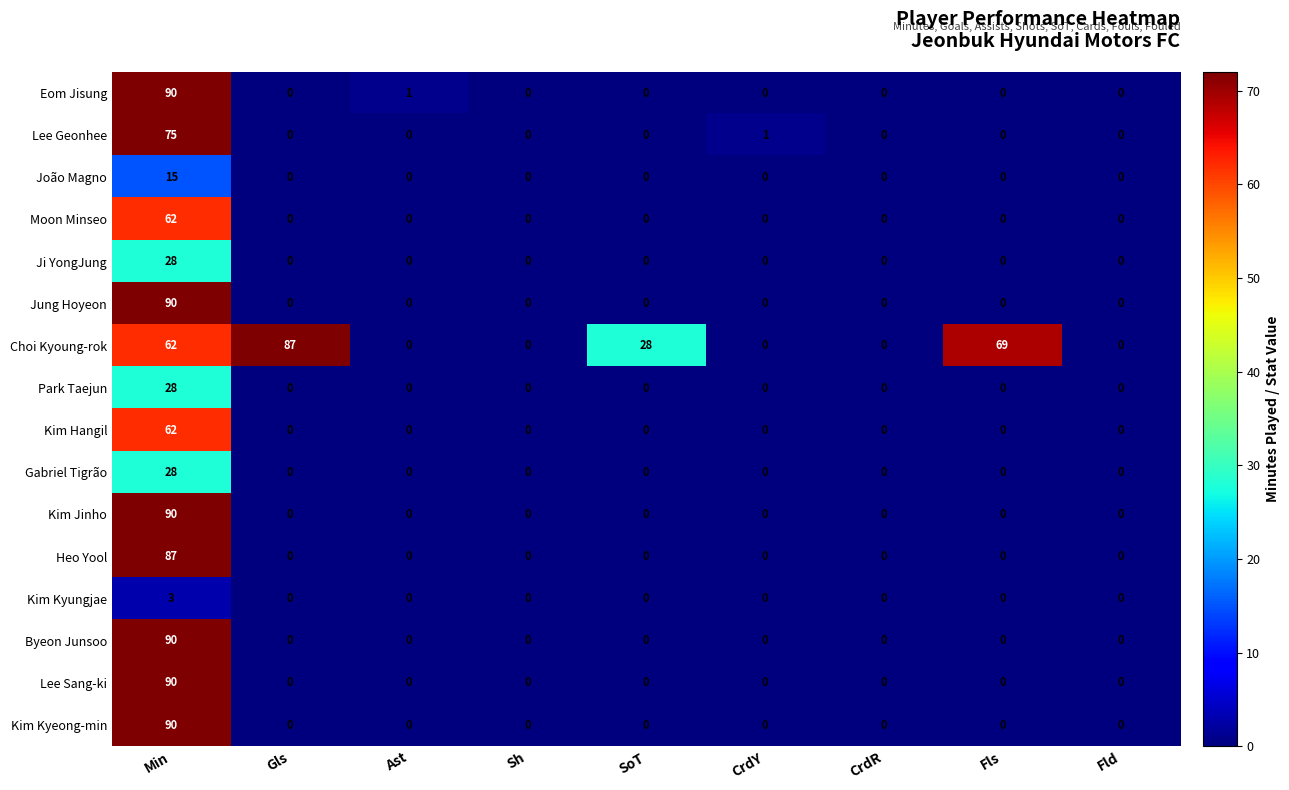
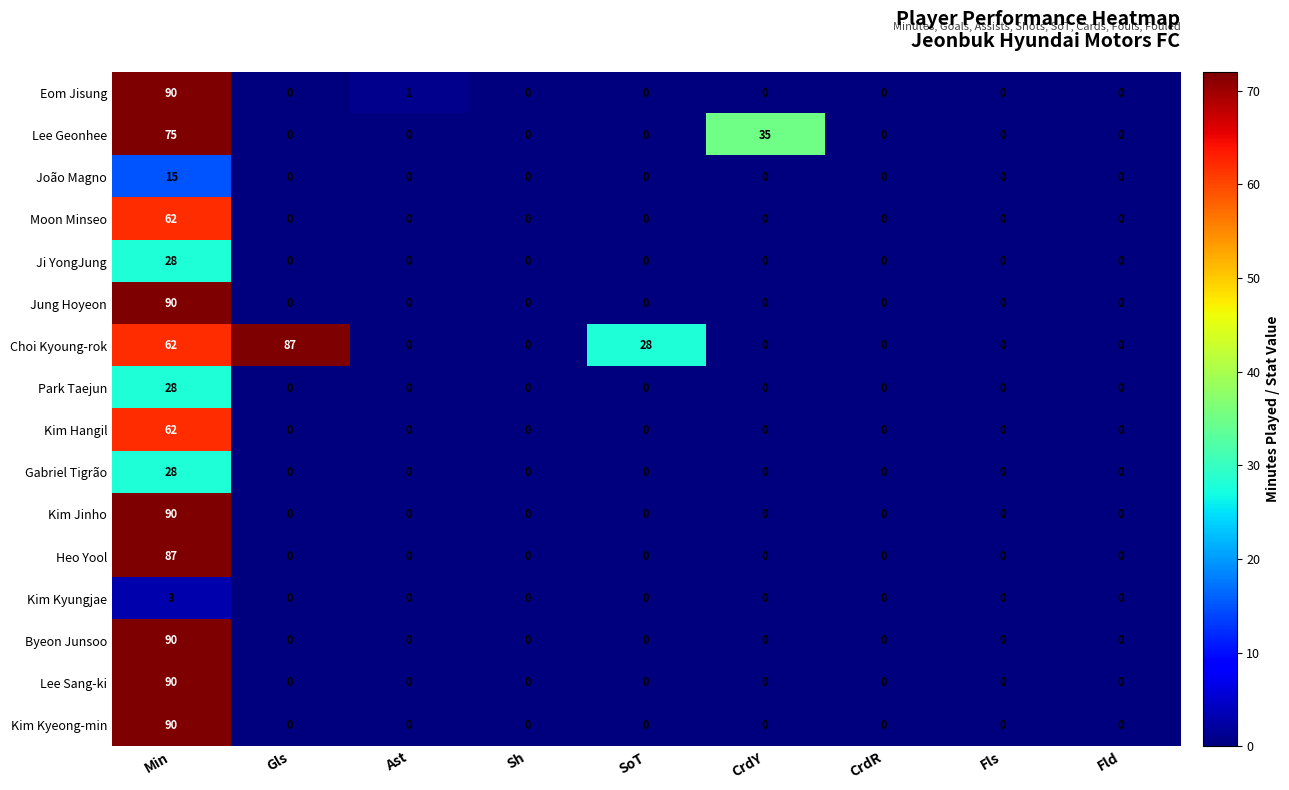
Lee Geonhee, CrdY: 1 -> 35
Choi Kyoung-rok, Fls: 69 -> 0
